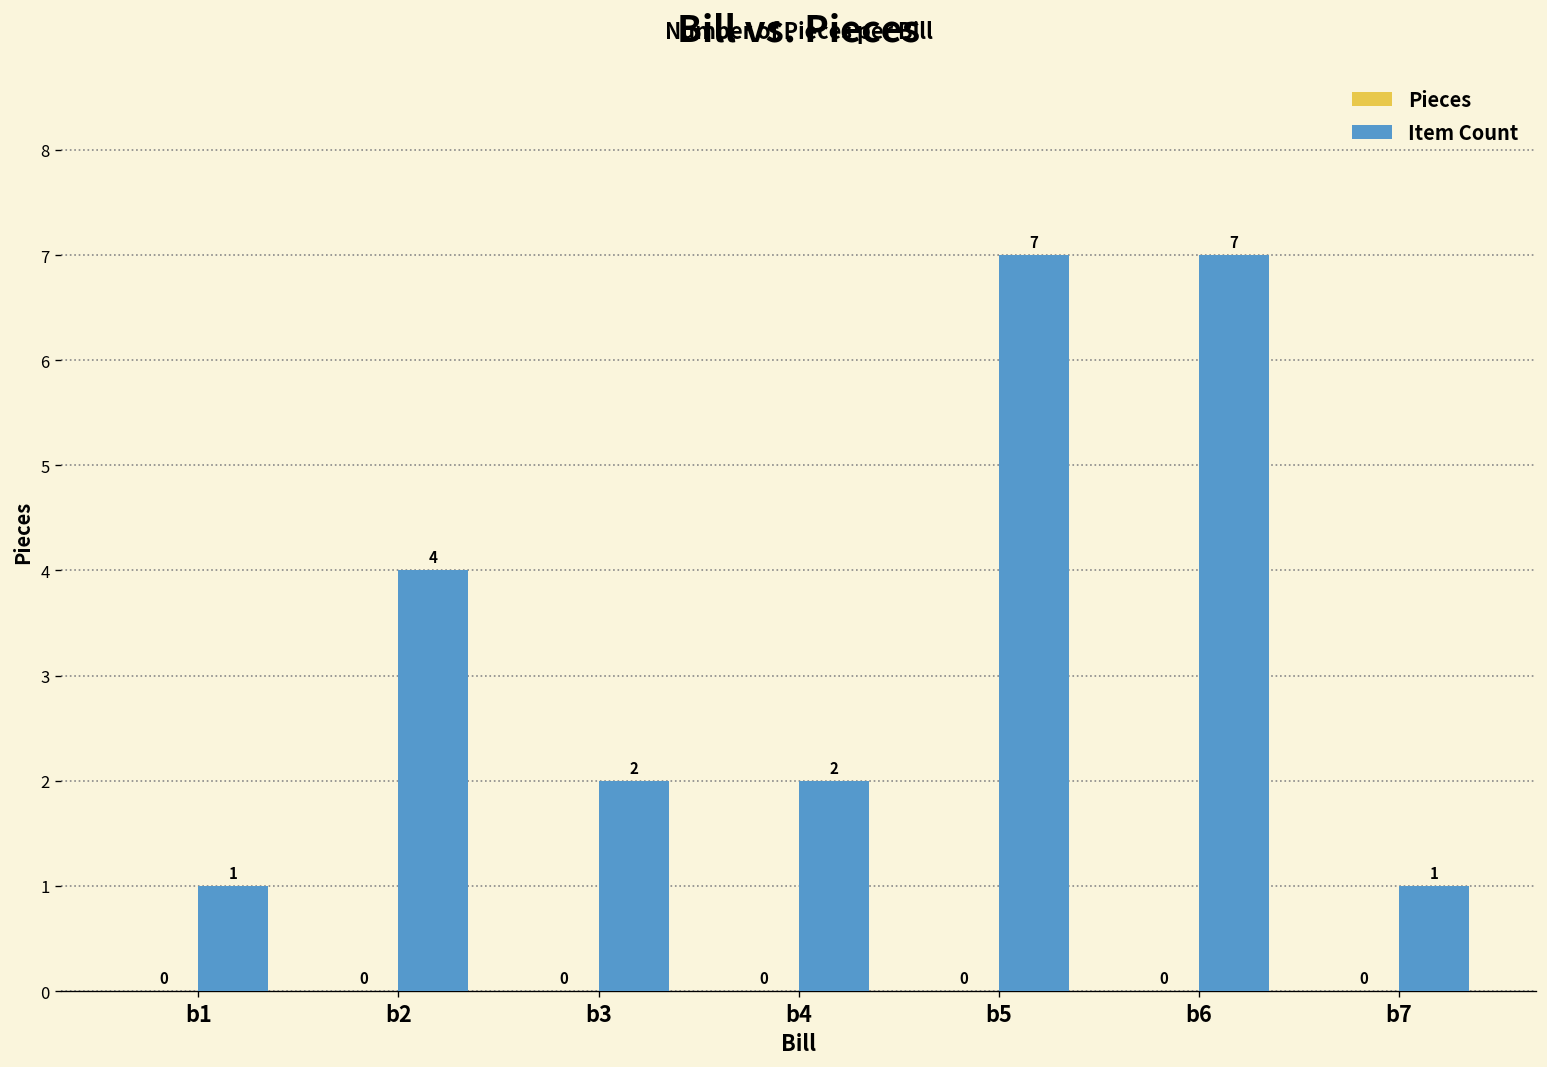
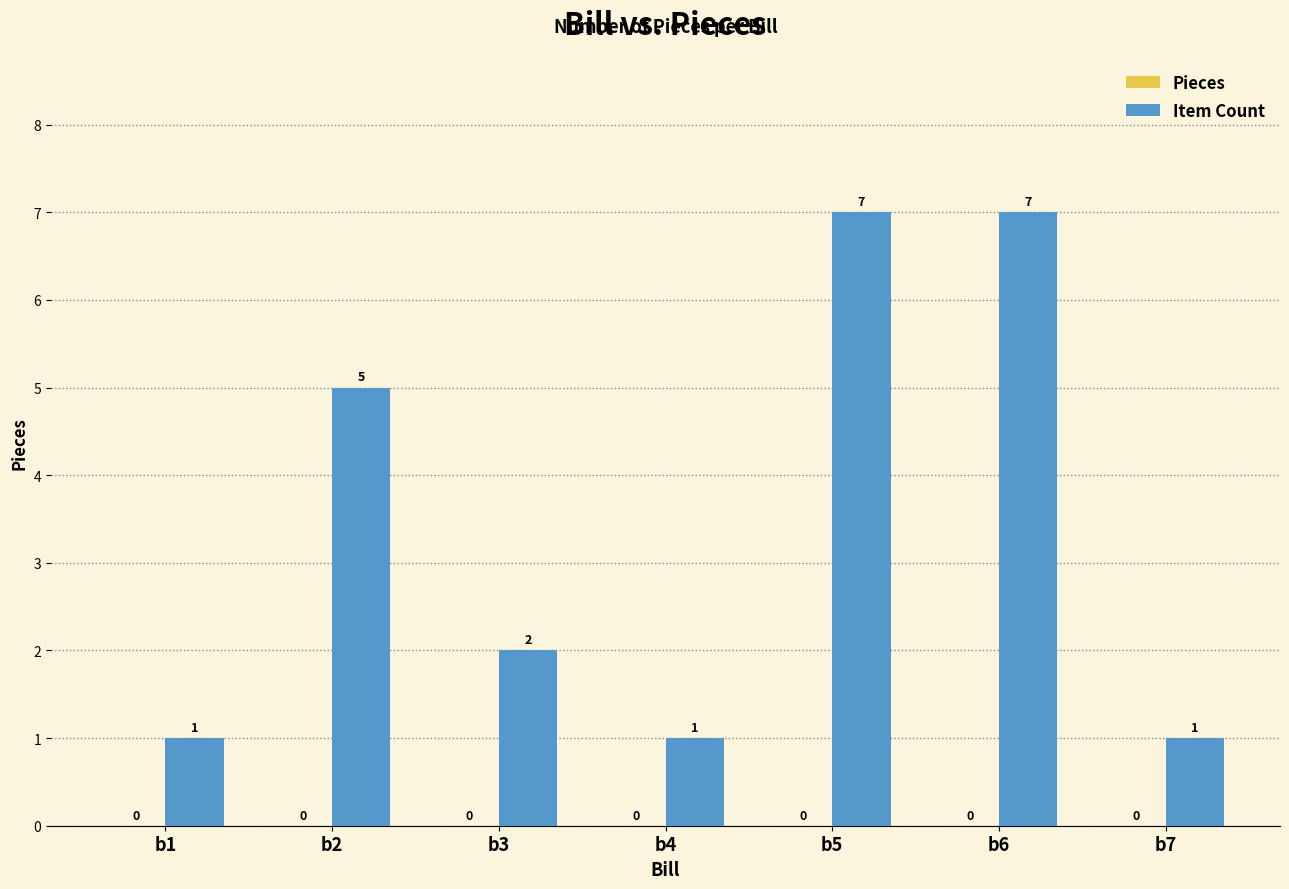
Item Count, b2: 4 -> 5
Item Count, b4: 2 -> 1
